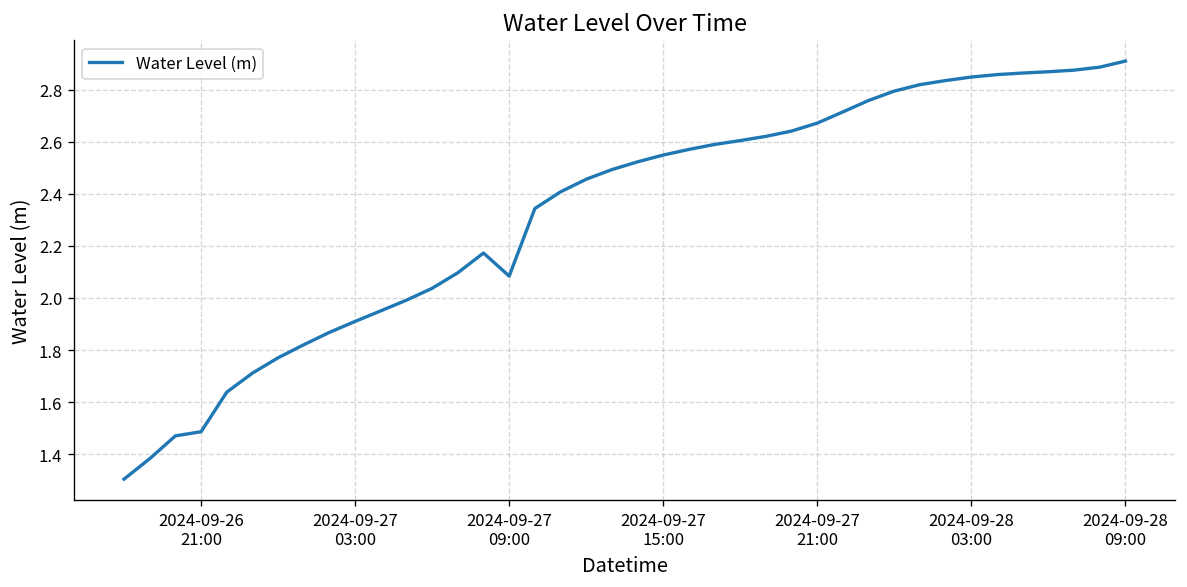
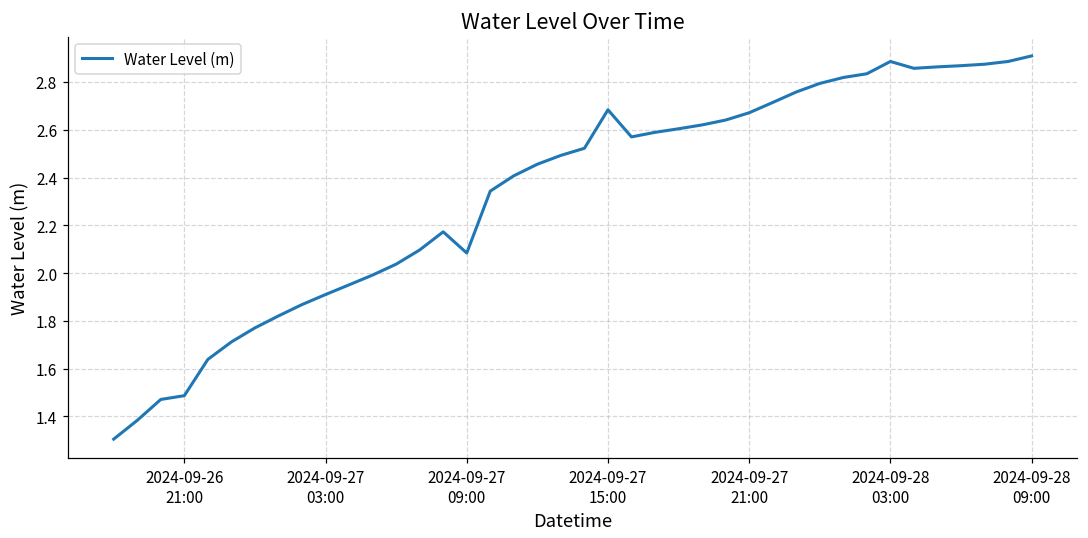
2024-09-27 15:00: 2.55 -> 2.68
2024-09-28 03:00: 2.85 -> 2.89
